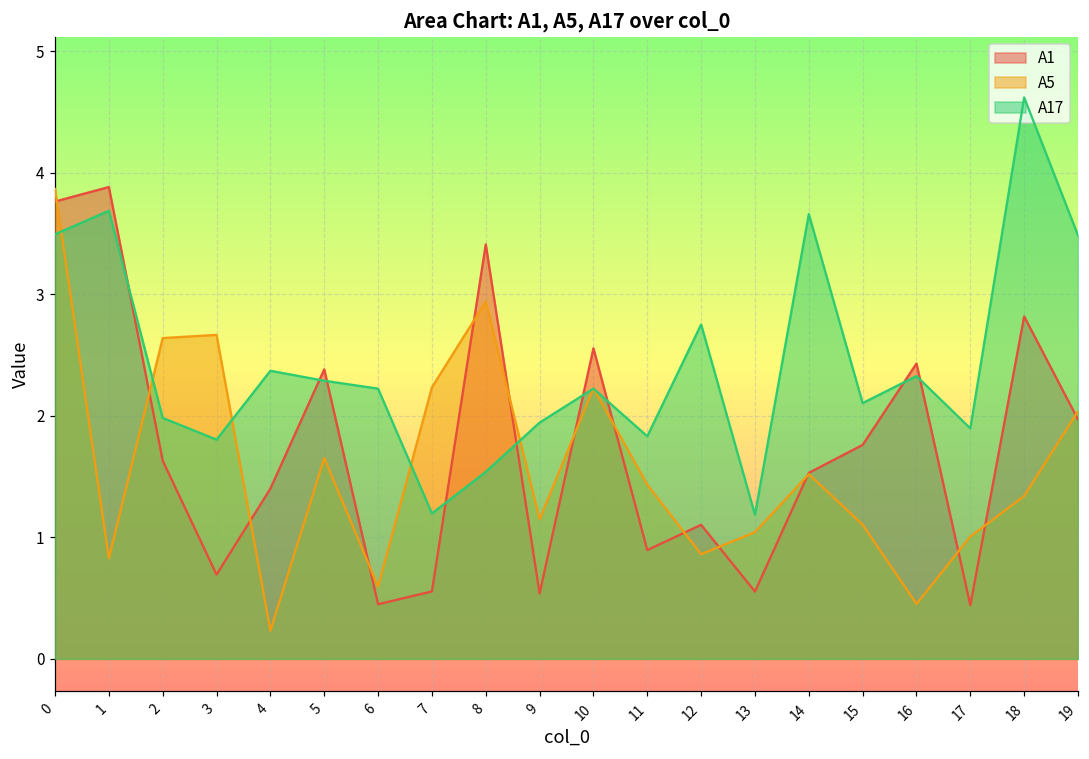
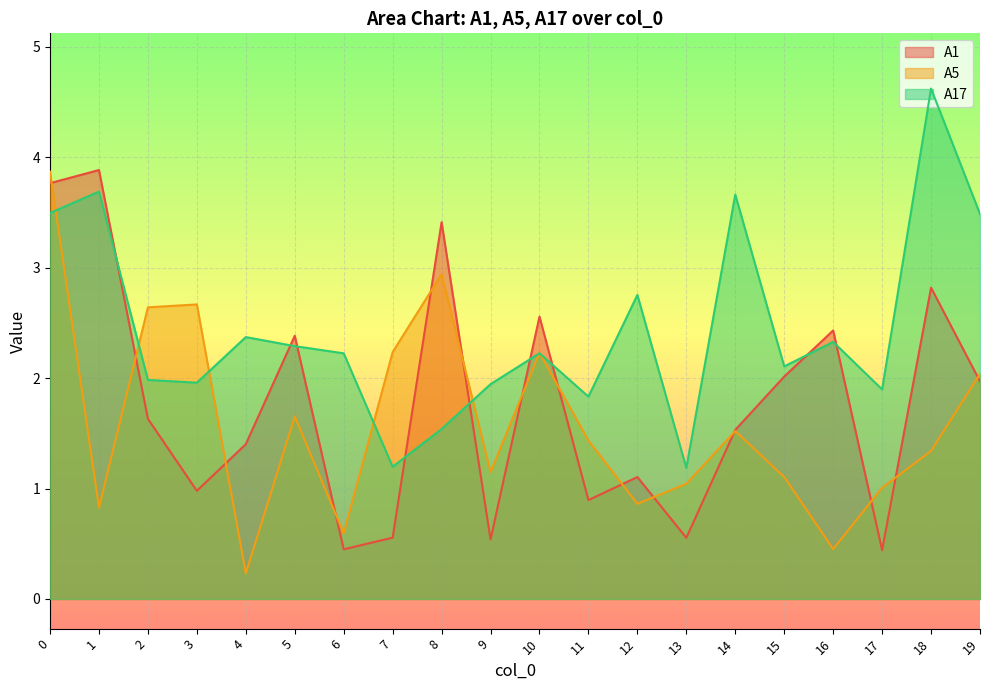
A1, 3: 0.69 -> 0.98
A17, 3: 1.80 -> 1.96
A1, 15: 1.76 -> 2.01
